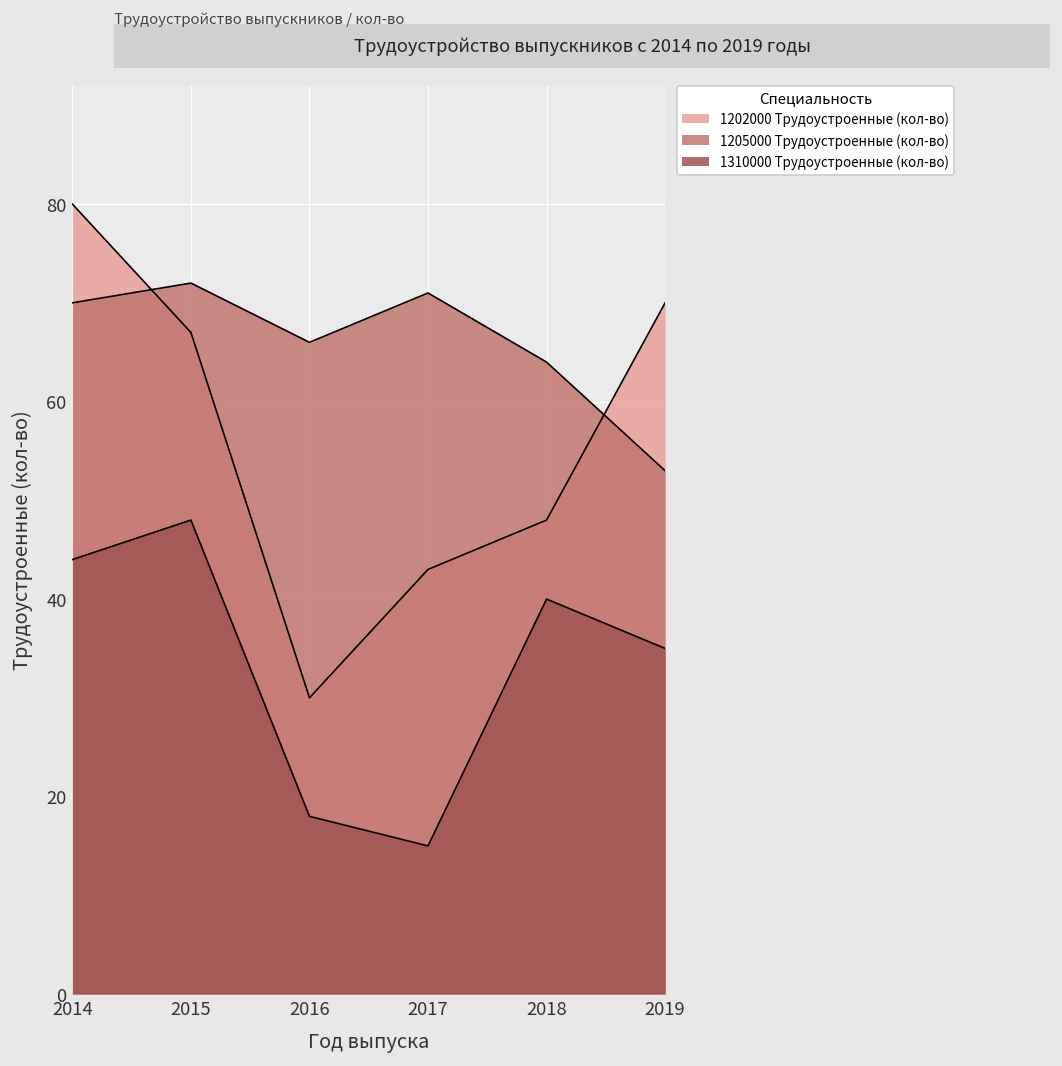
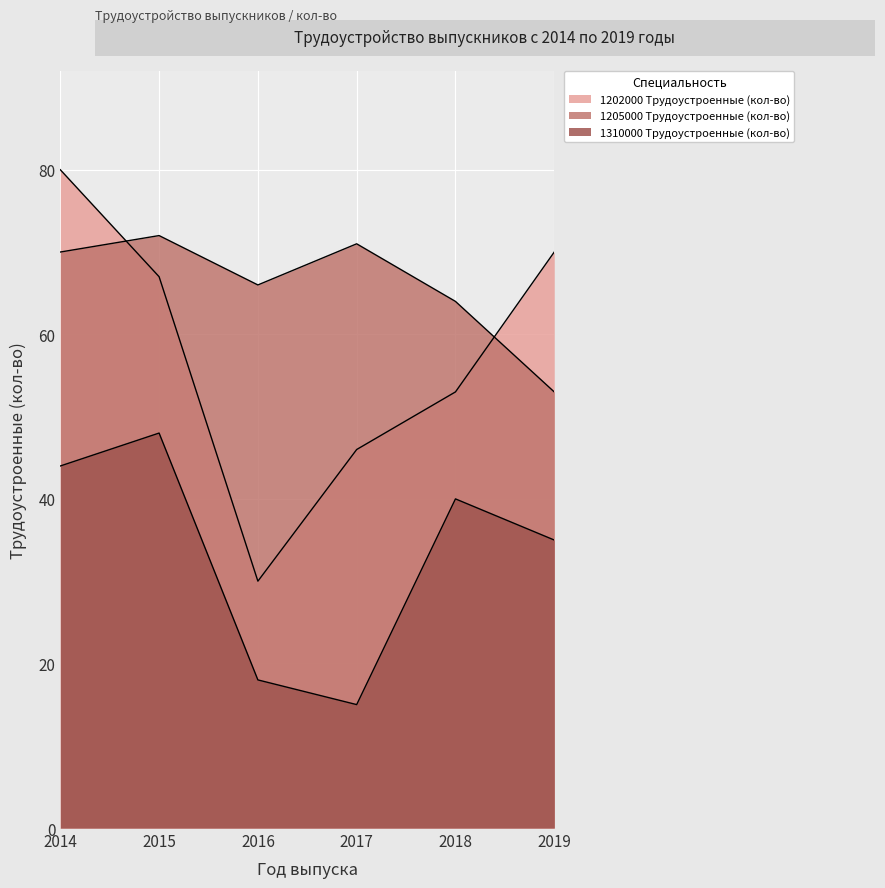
1202000 Трудоустроенные (кол-во), 2017: 43 -> 46
1202000 Трудоустроенные (кол-во), 2018: 48 -> 53
